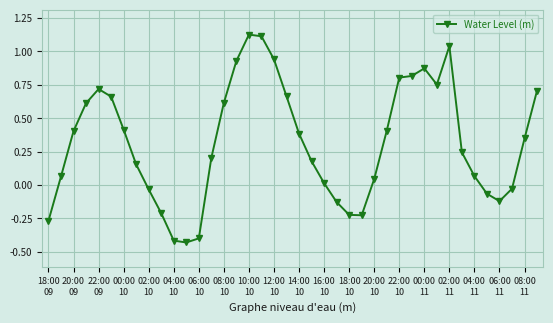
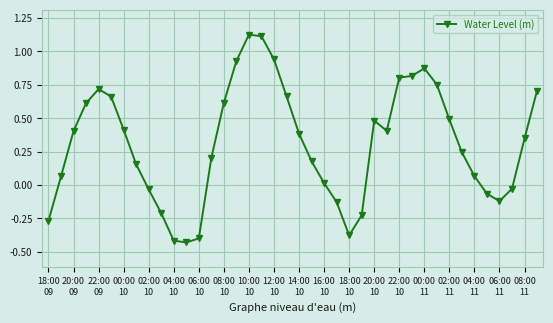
18:00 10: -0.22 -> -0.38
20:00 10: 0.04 -> 0.48
02:00 11: 1.04 -> 0.49
